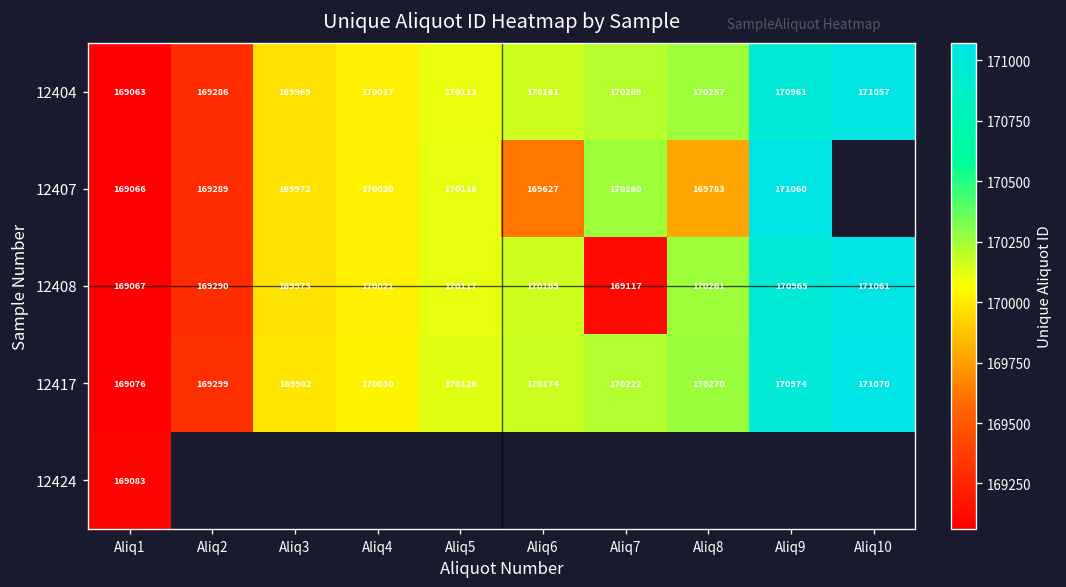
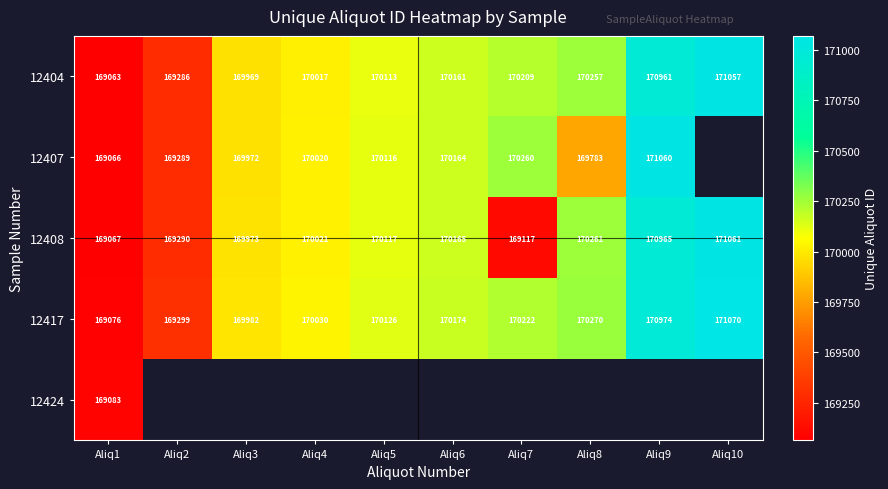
12407, Aliq6: 169627 -> 170164
